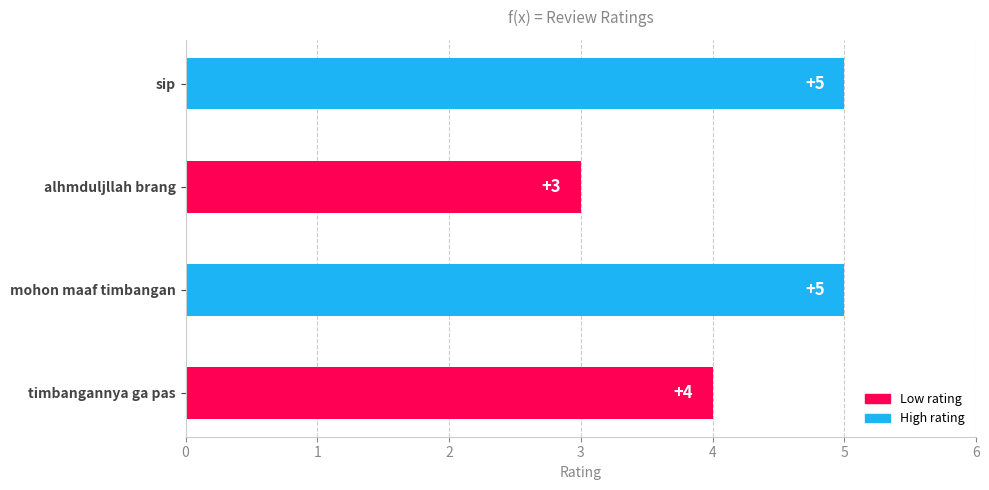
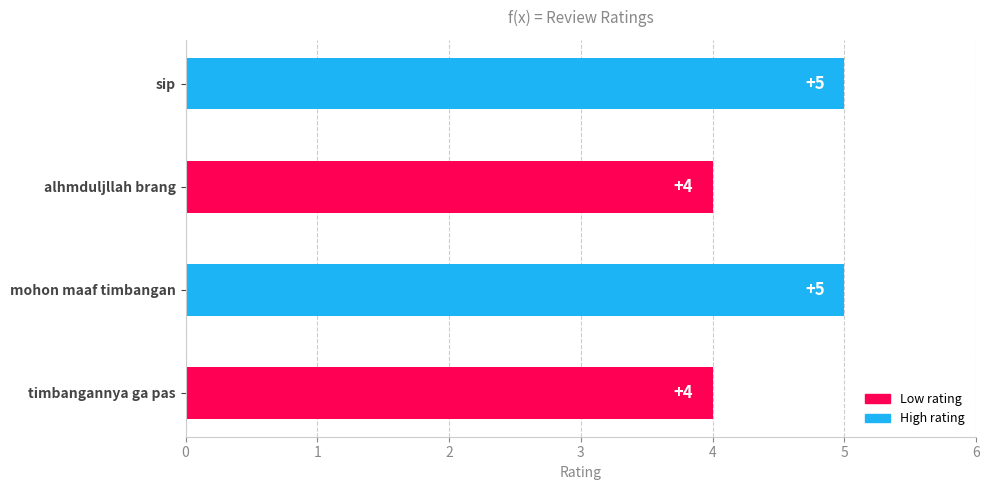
alhmduljllah brang: +3 -> +4
